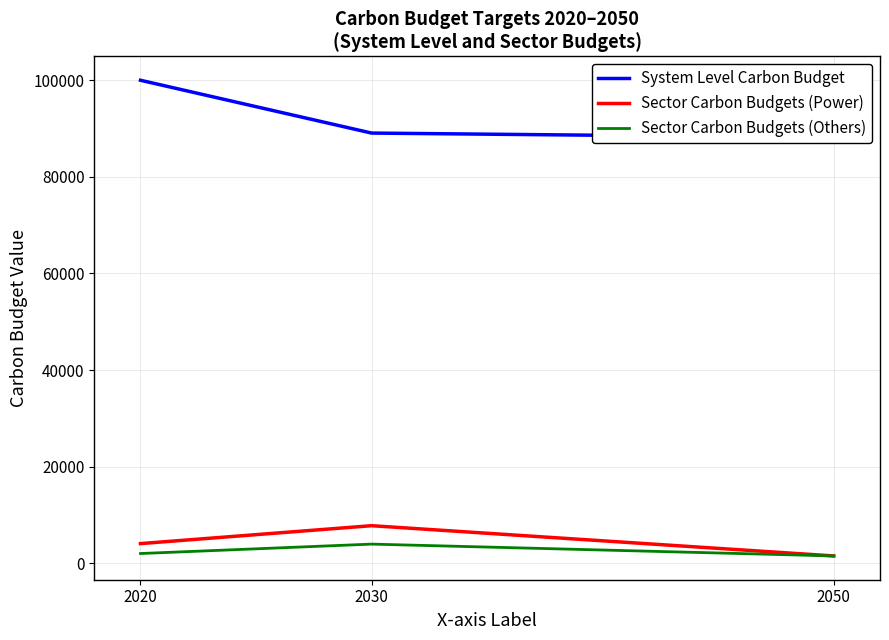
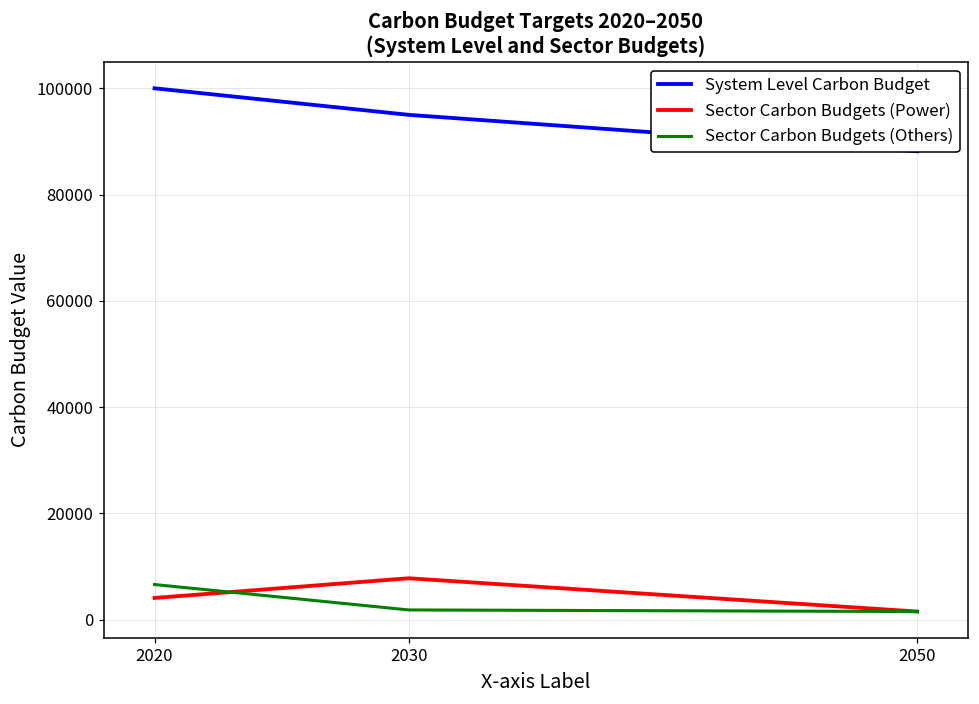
Sector Carbon Budgets (Others), 2020: 2000 -> 7000
System Level Carbon Budget, 2030: 89000 -> 95000
Sector Carbon Budgets (Others), 2030: 4000 -> 2000
